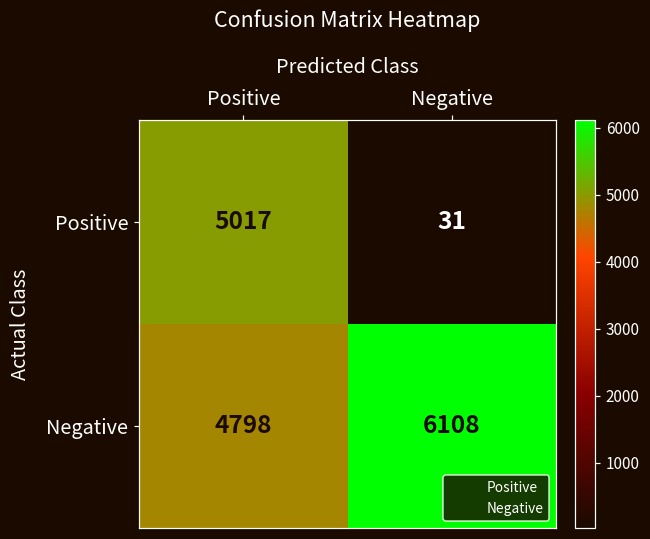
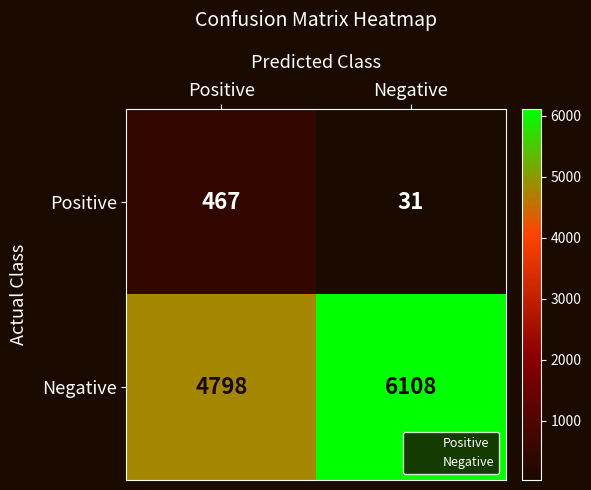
Positive, Positive: 5017 -> 467
